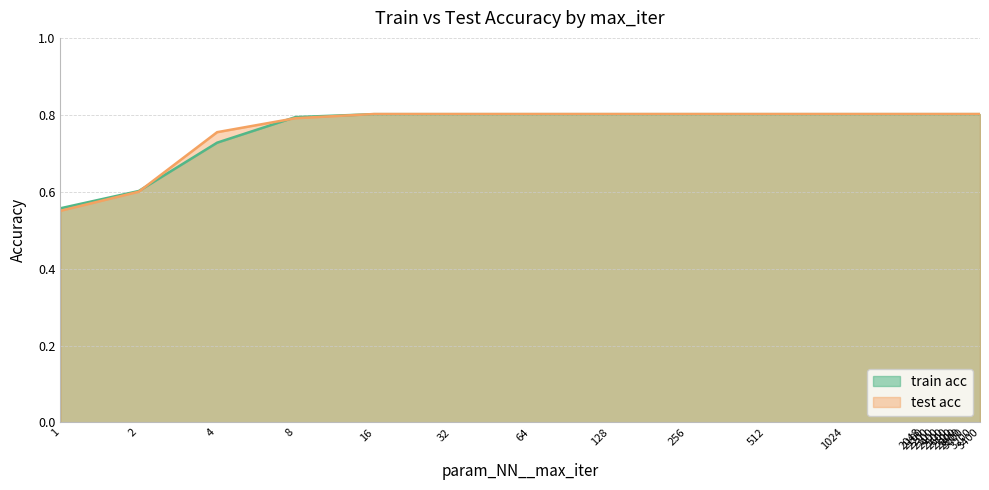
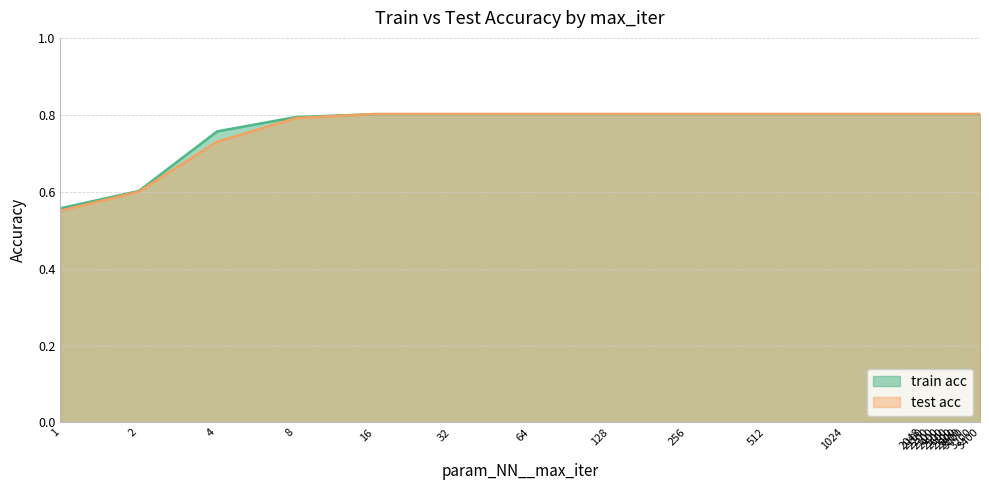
train acc, 4: 0.73 -> 0.76
test acc, 4: 0.75 -> 0.73
